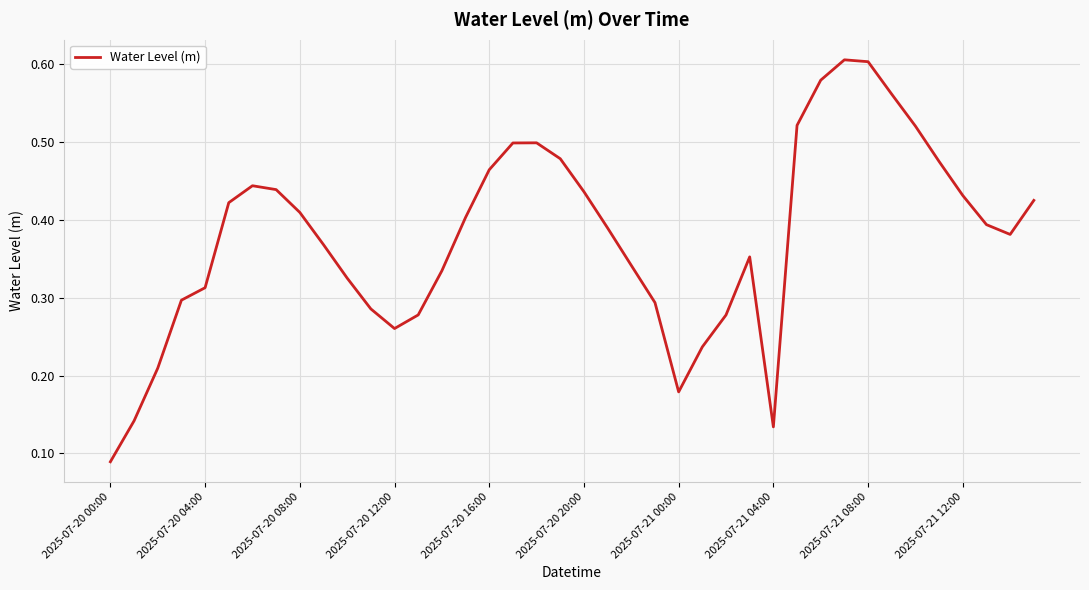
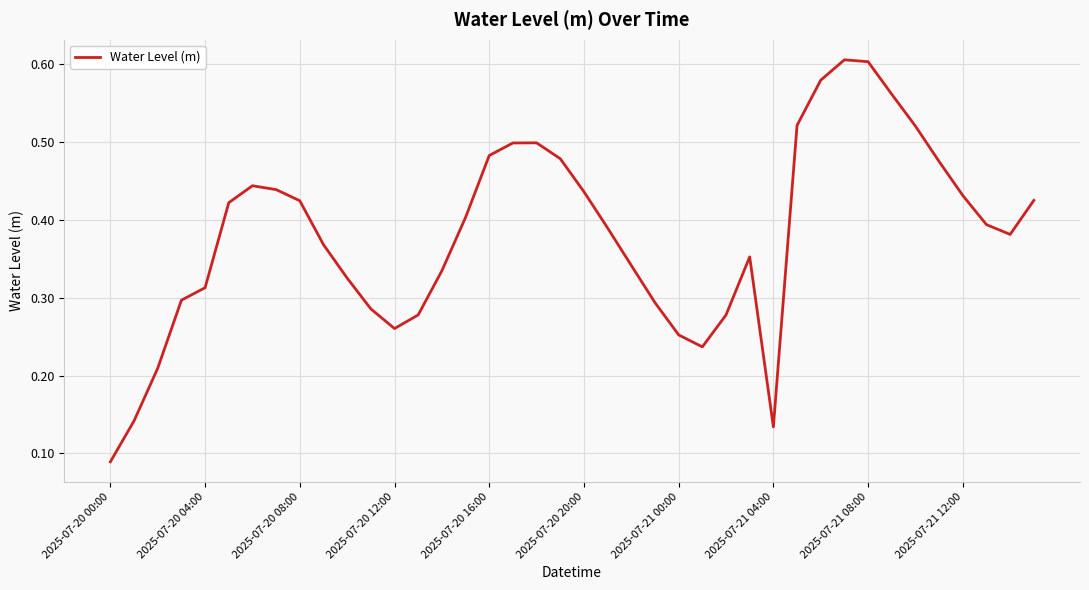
2025-07-20 08:00: 0.41 -> 0.42
2025-07-20 16:00: 0.46 -> 0.48
2025-07-21 00:00: 0.18 -> 0.25
